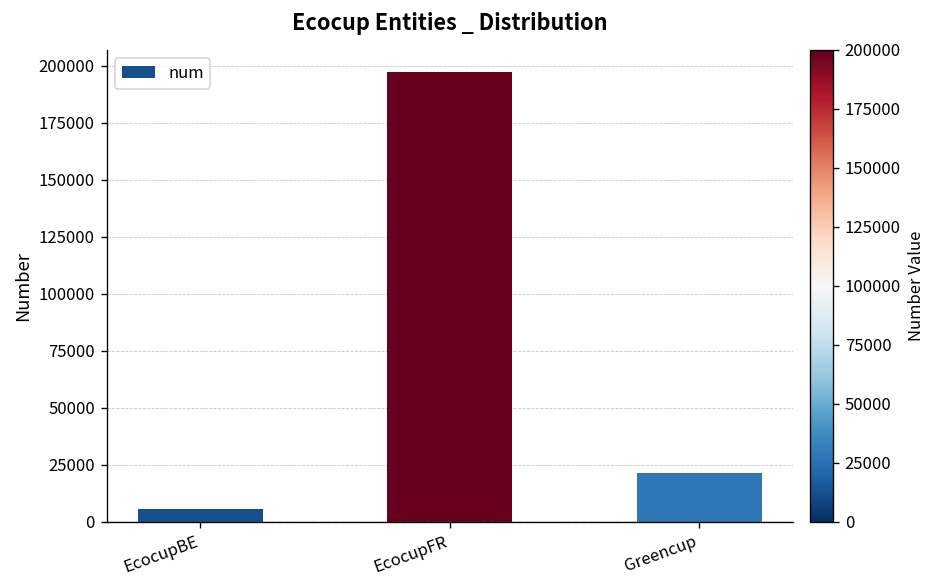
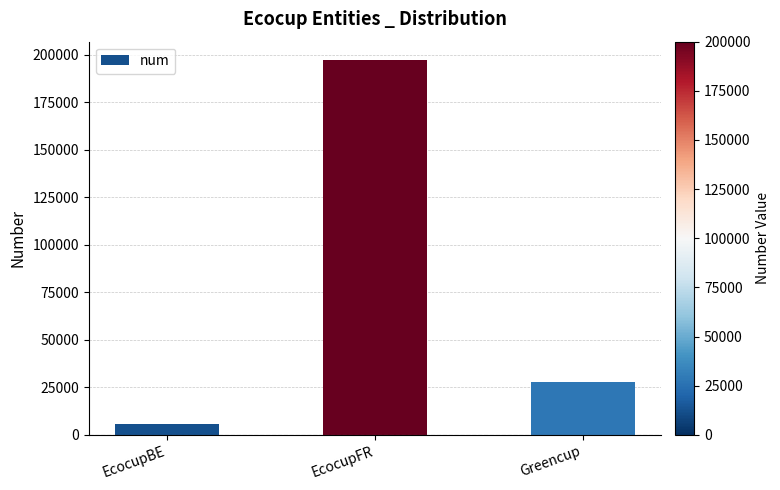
Greencup: 21000 -> 28000
